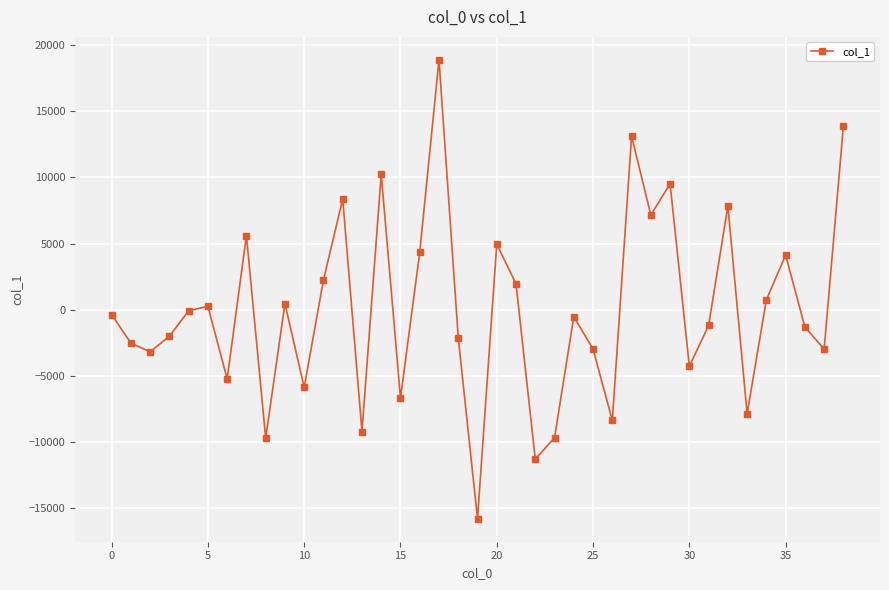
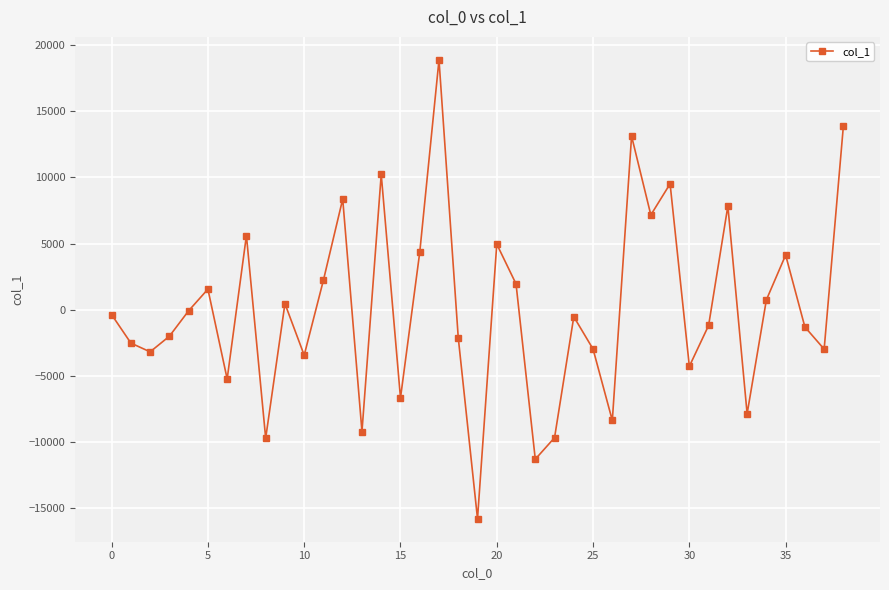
5: 300 -> 1600
10: -5900 -> -3400
